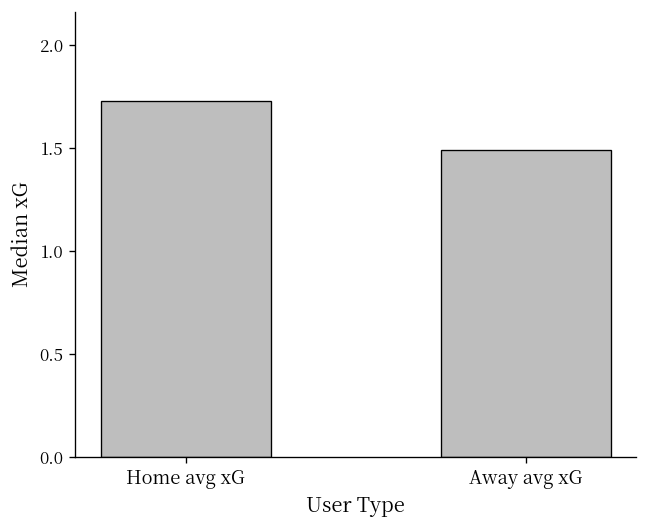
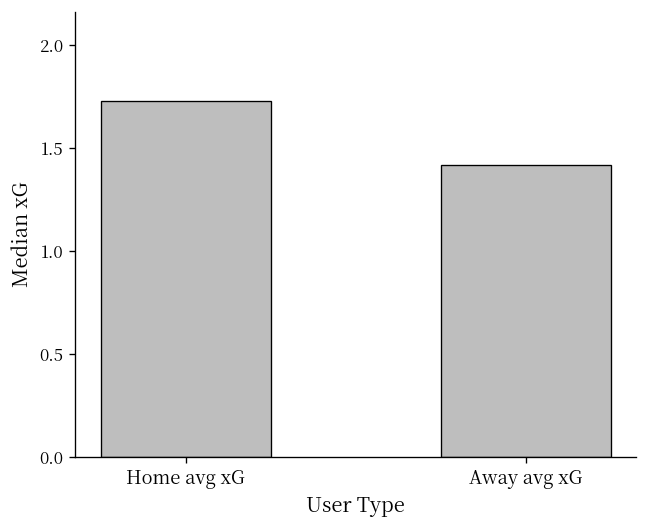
Away avg xG: 1.49 -> 1.42
